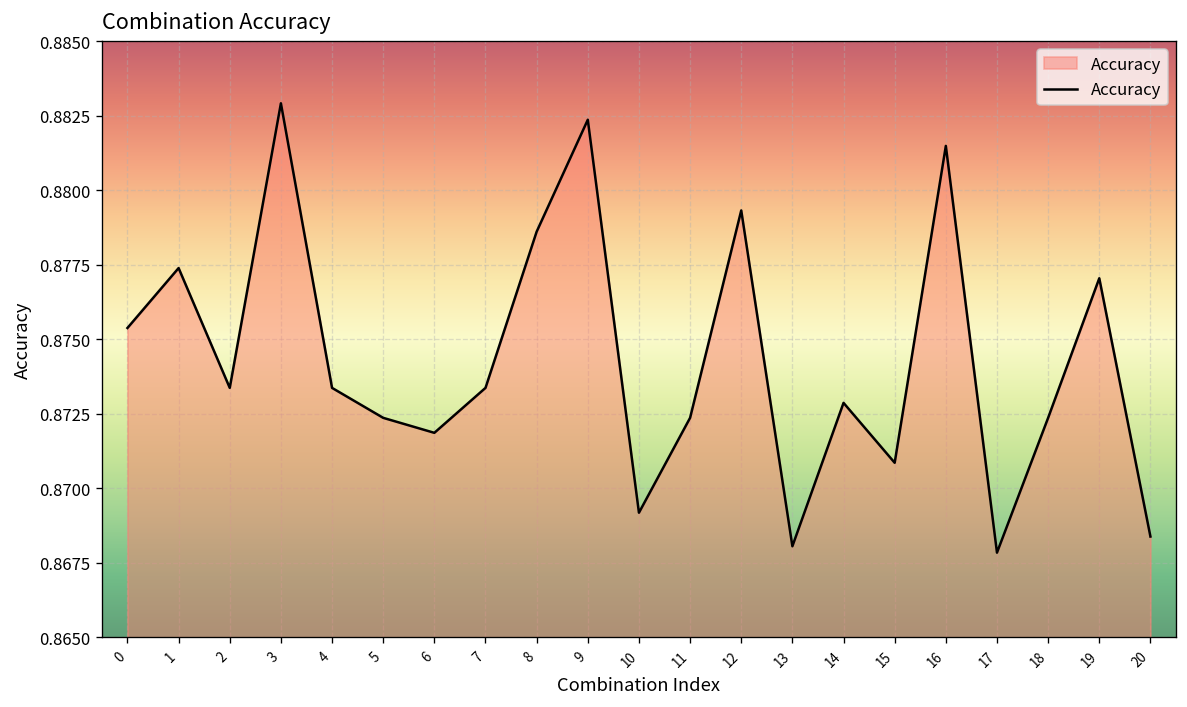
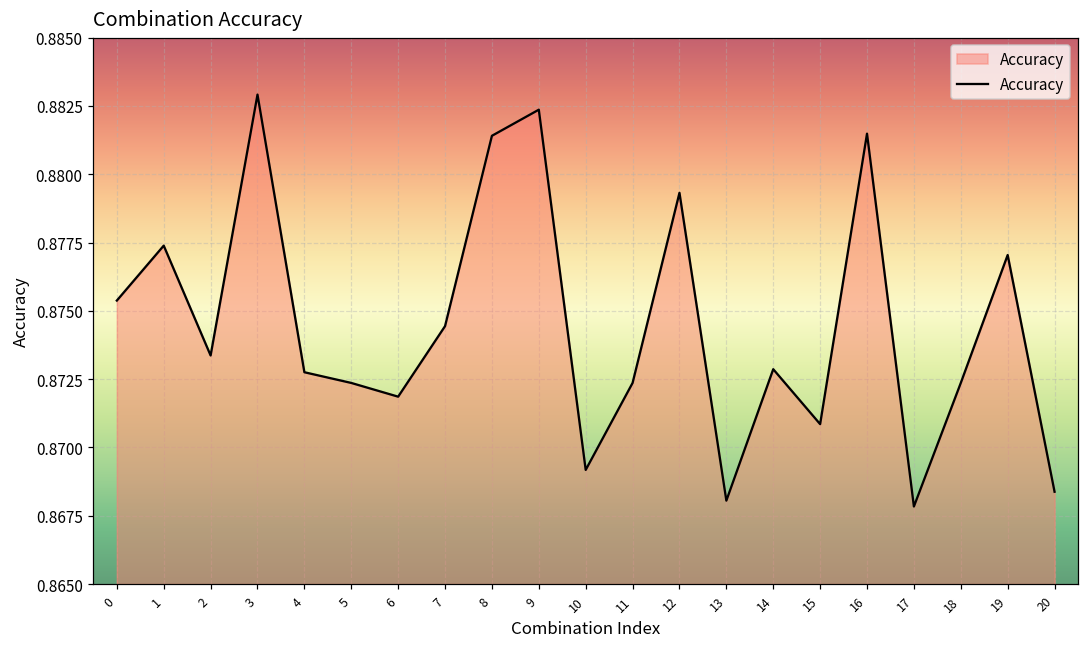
4: 0.8734 -> 0.8728
7: 0.8734 -> 0.8744
8: 0.8786 -> 0.8814
